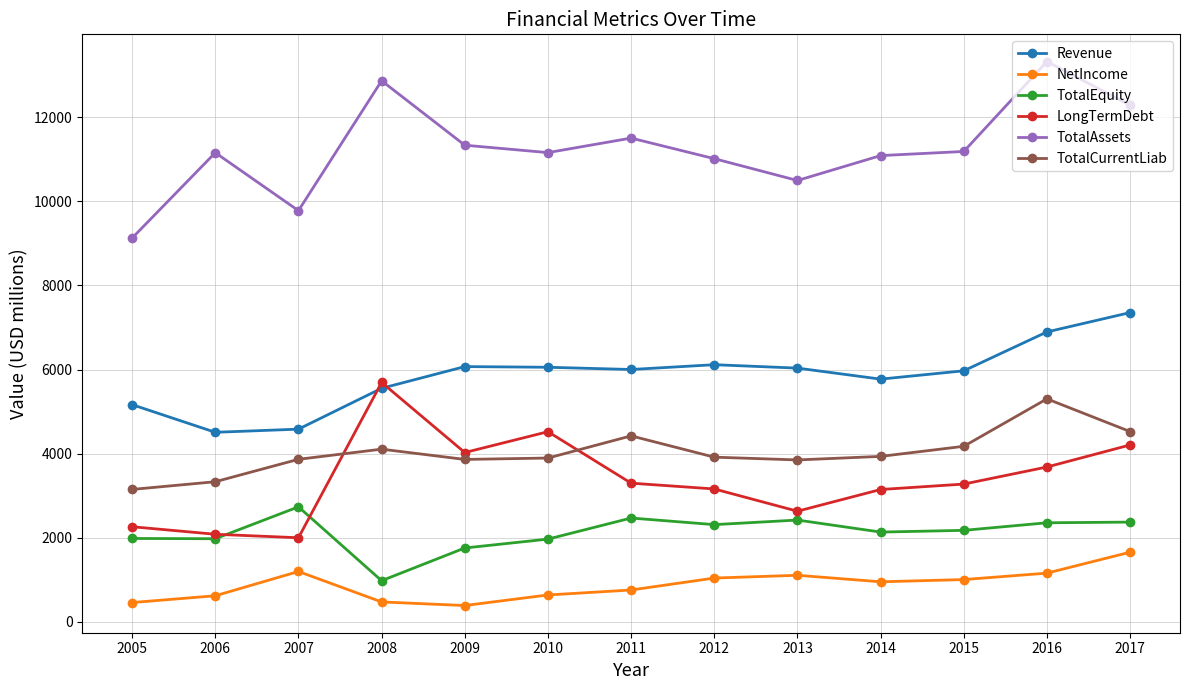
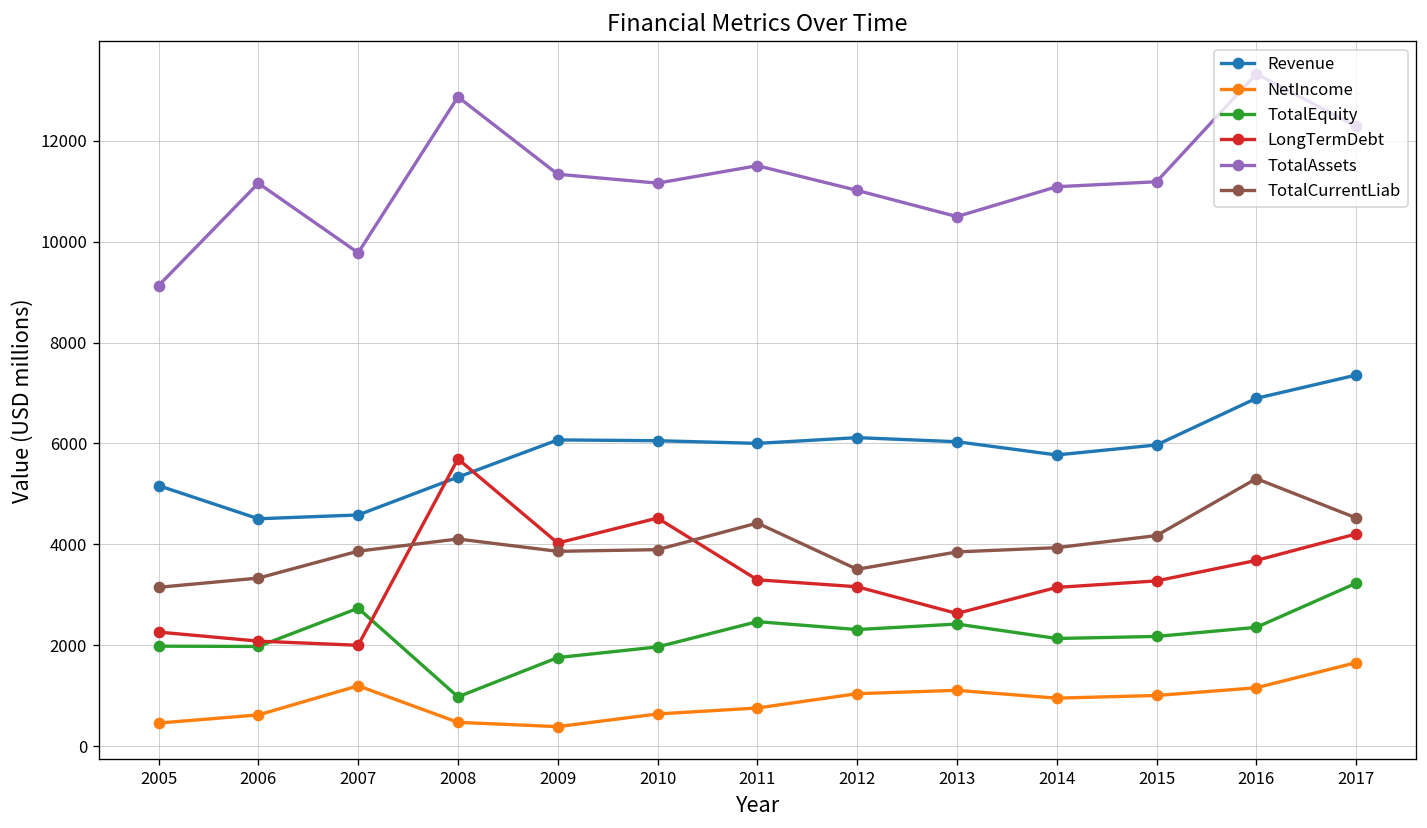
Revenue, 2008: 5600 -> 5300
TotalCurrentLiab, 2012: 3900 -> 3500
TotalEquity, 2017: 2400 -> 3200
